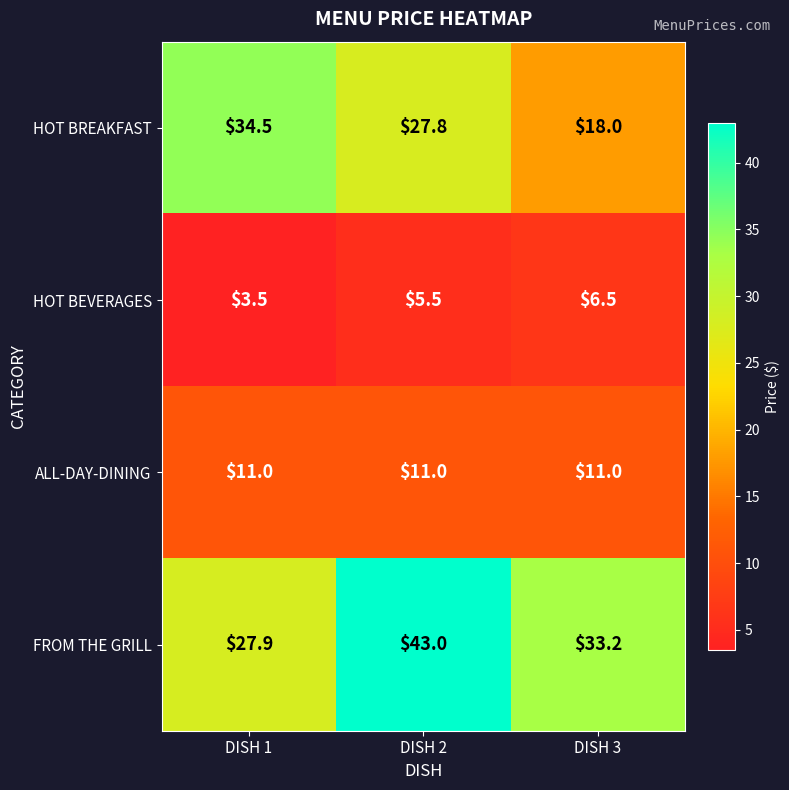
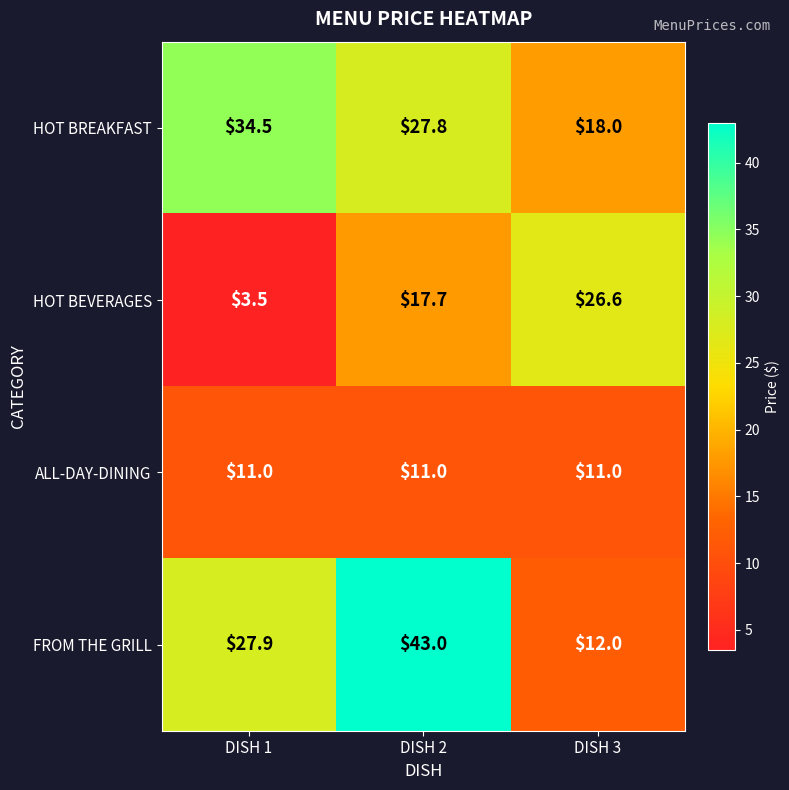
HOT BEVERAGES, DISH 2: $5.5 -> $17.7
HOT BEVERAGES, DISH 3: $6.5 -> $26.6
FROM THE GRILL, DISH 3: $33.2 -> $12.0
